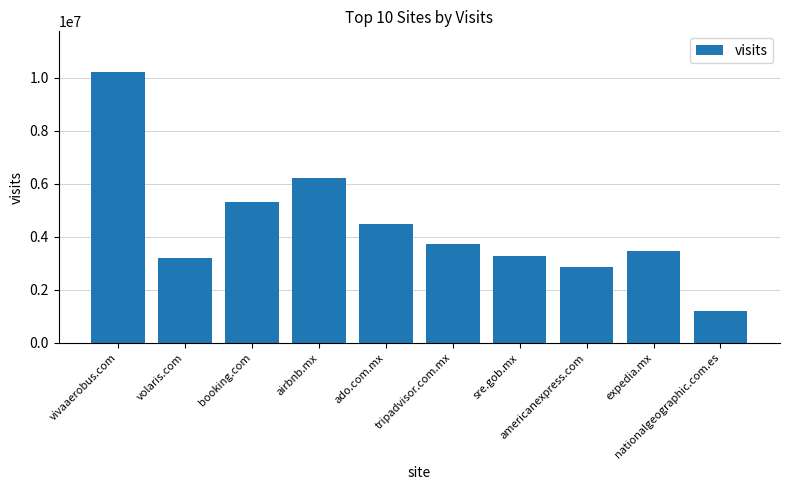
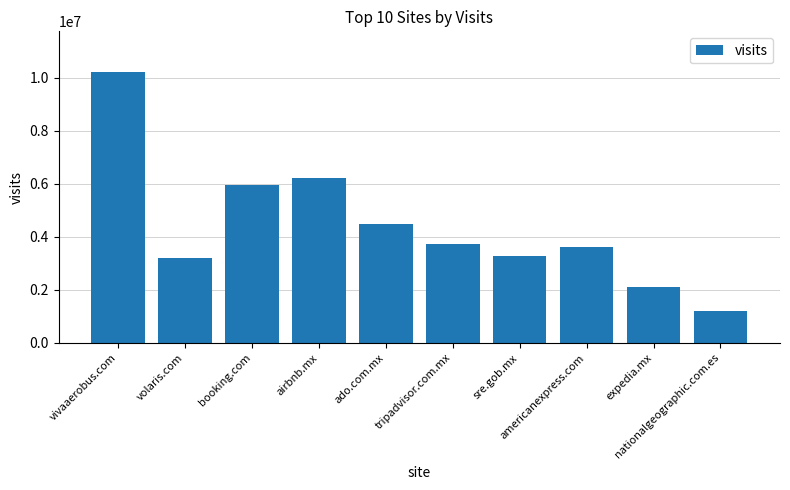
booking.com: 5300000 -> 5900000
americanexpress.com: 2900000 -> 3600000
expedia.mx: 3500000 -> 2100000
